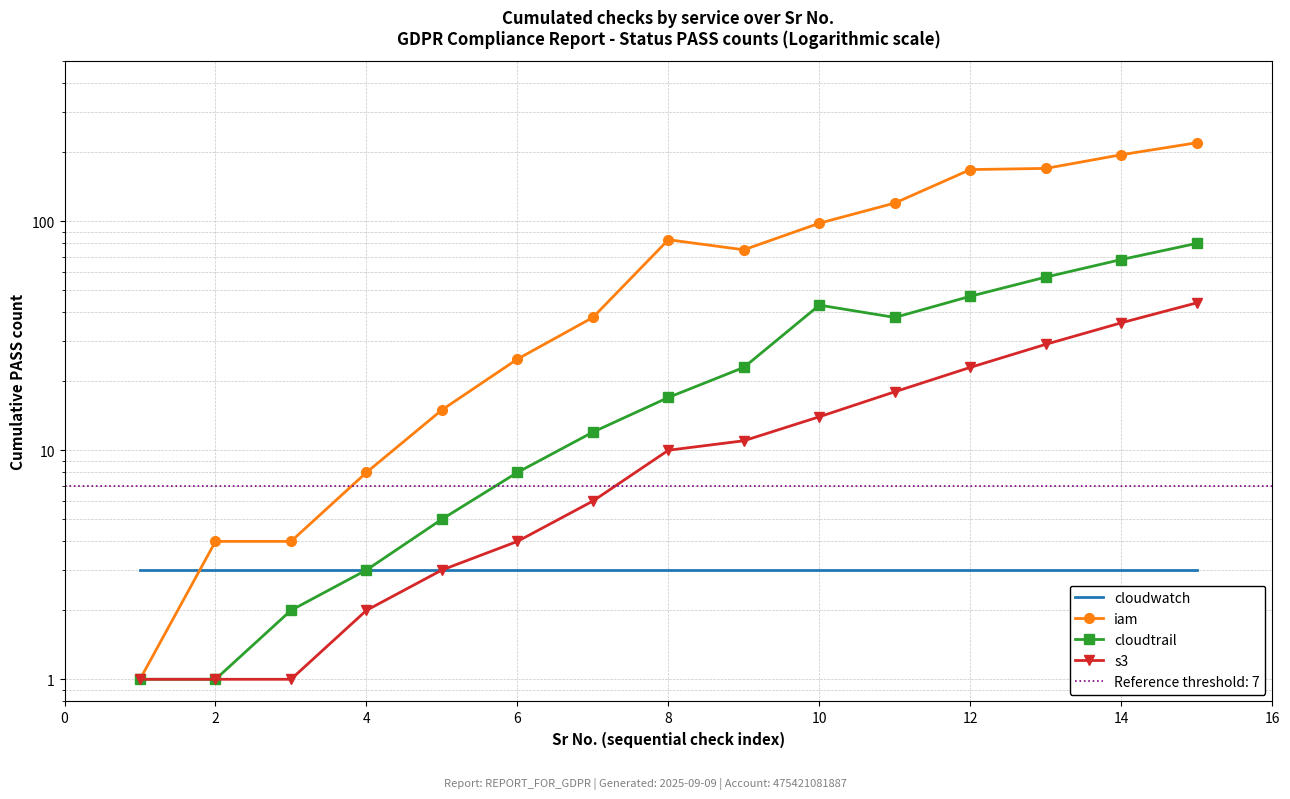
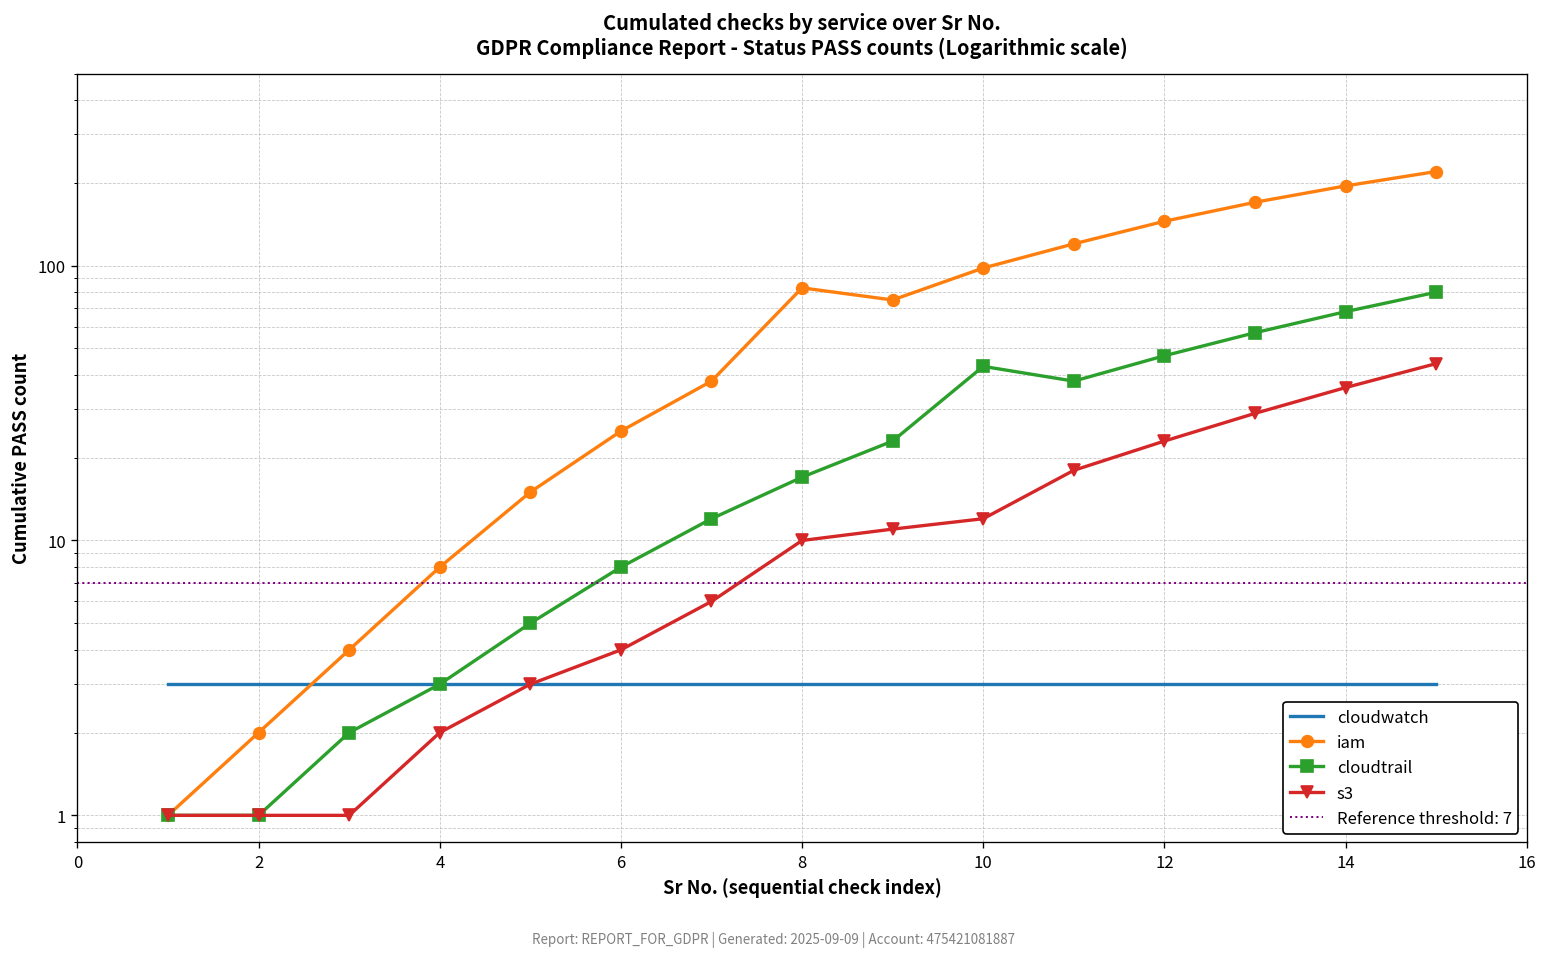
iam, 2: 4 -> 2
s3, 10: 14 -> 12
iam, 12: 170 -> 150
